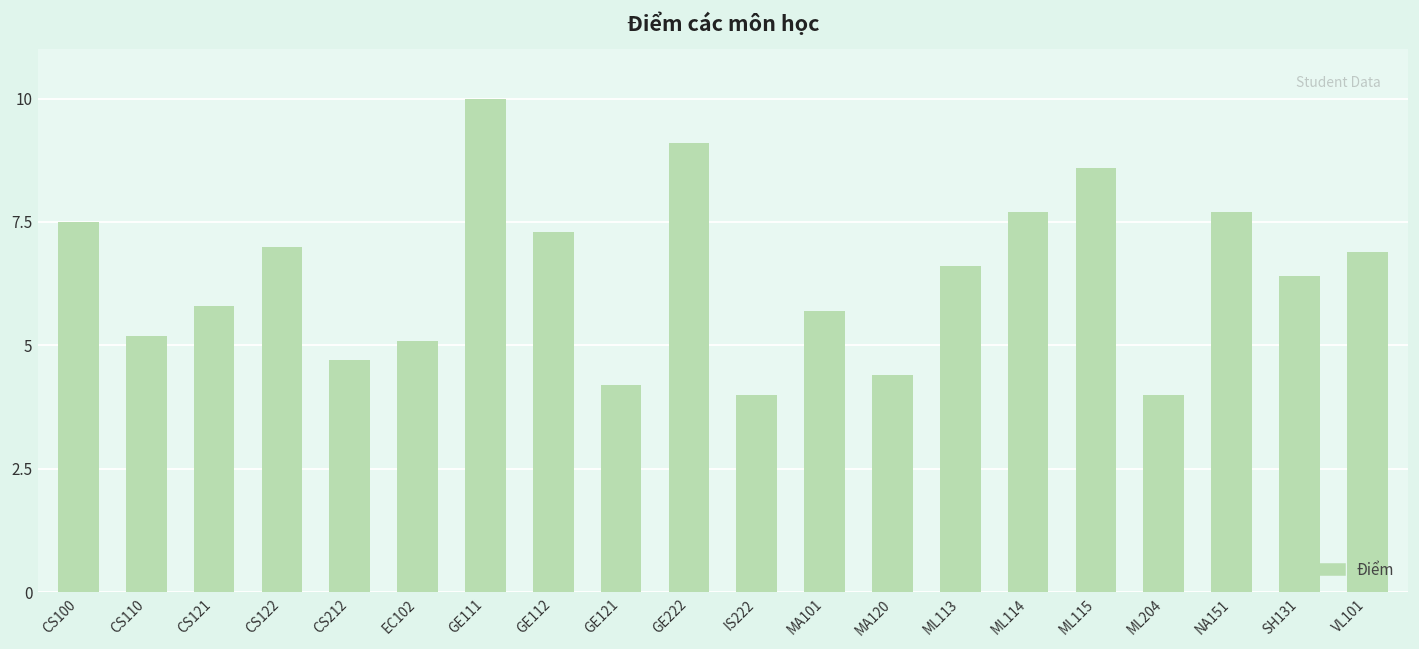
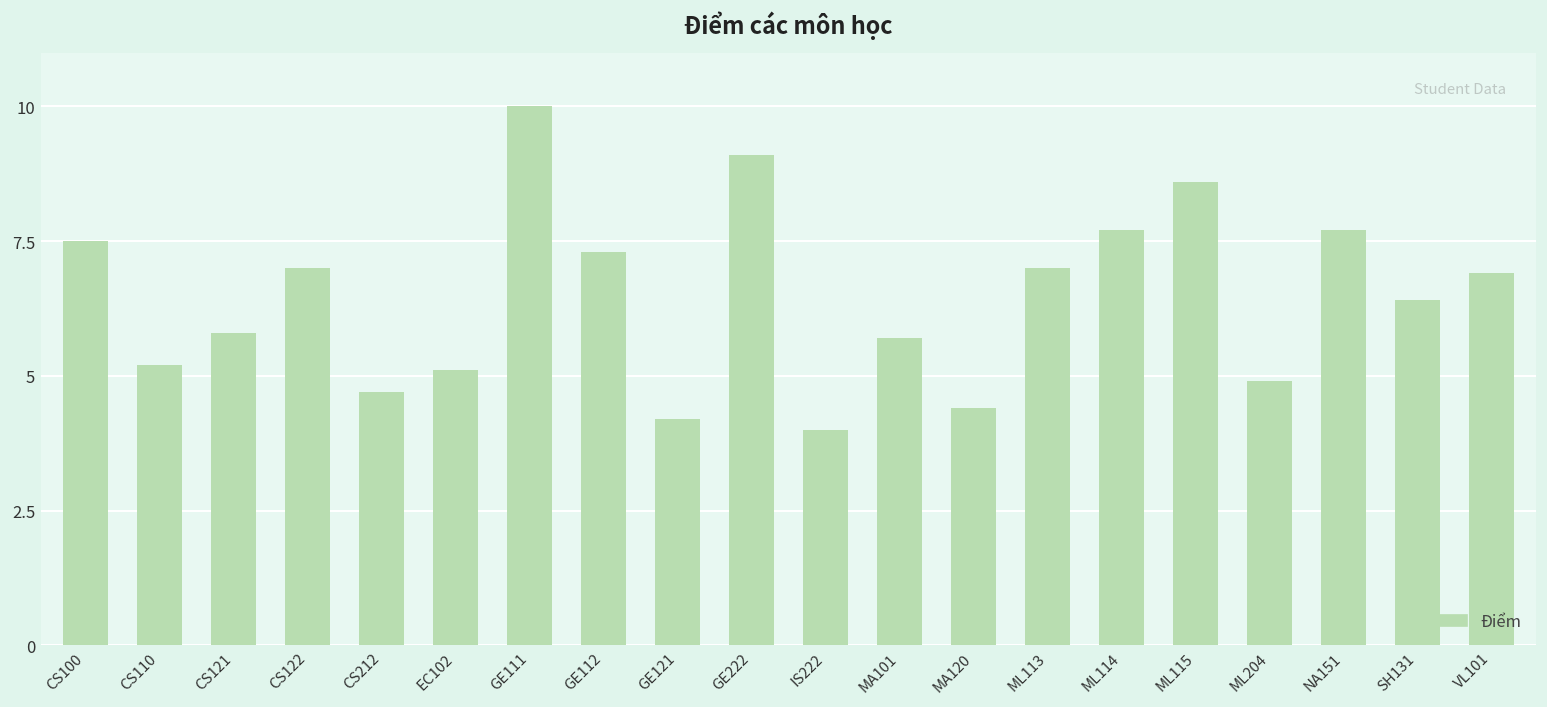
ML113: 6.6 -> 7.0
ML204: 4.0 -> 4.9
